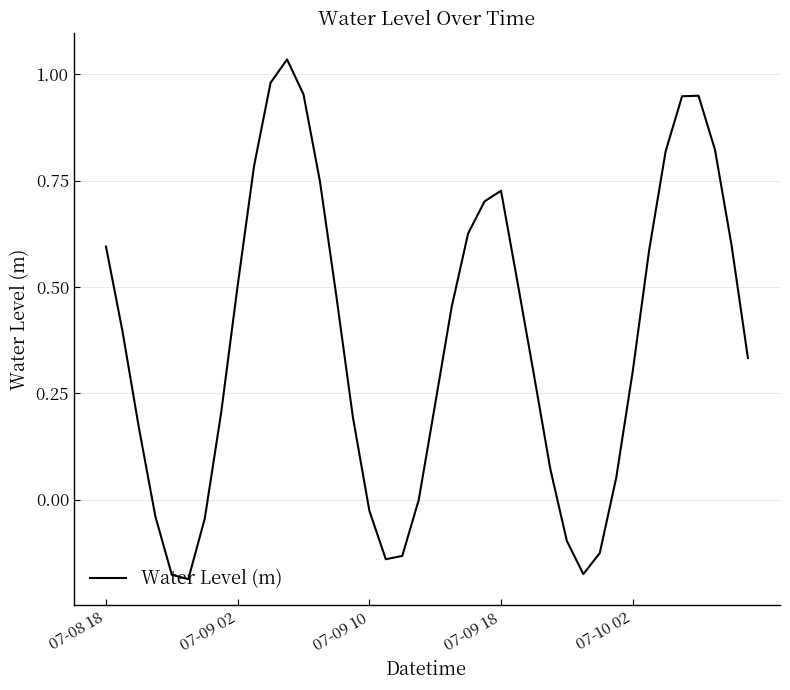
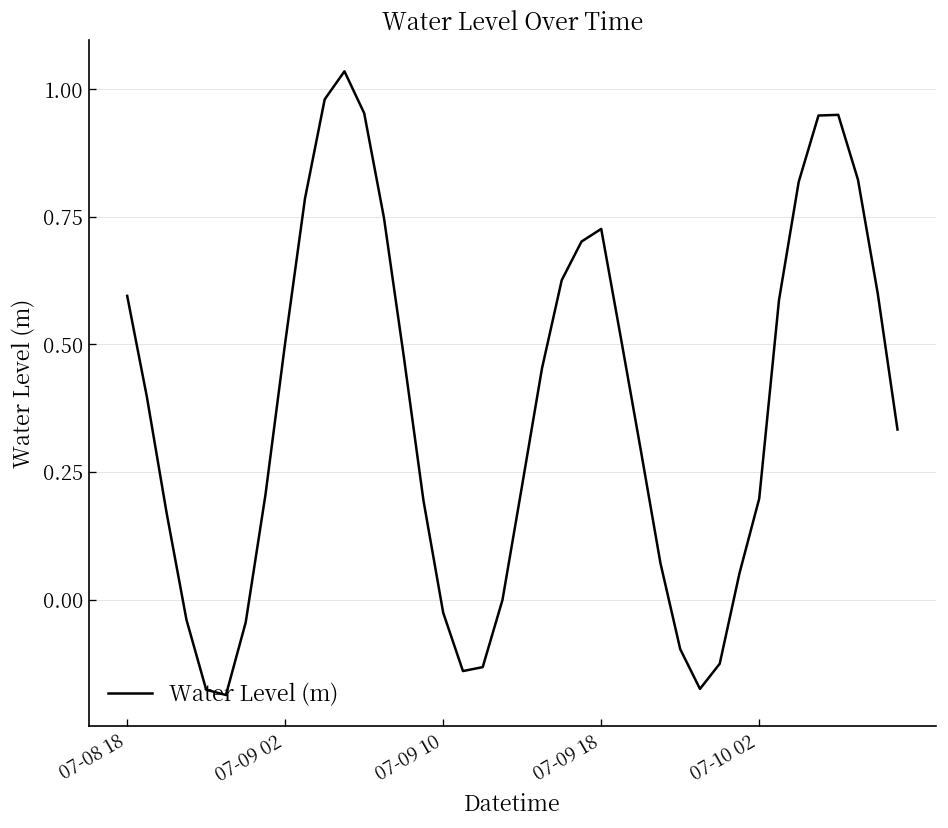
07-10 02: 0.30 -> 0.20
